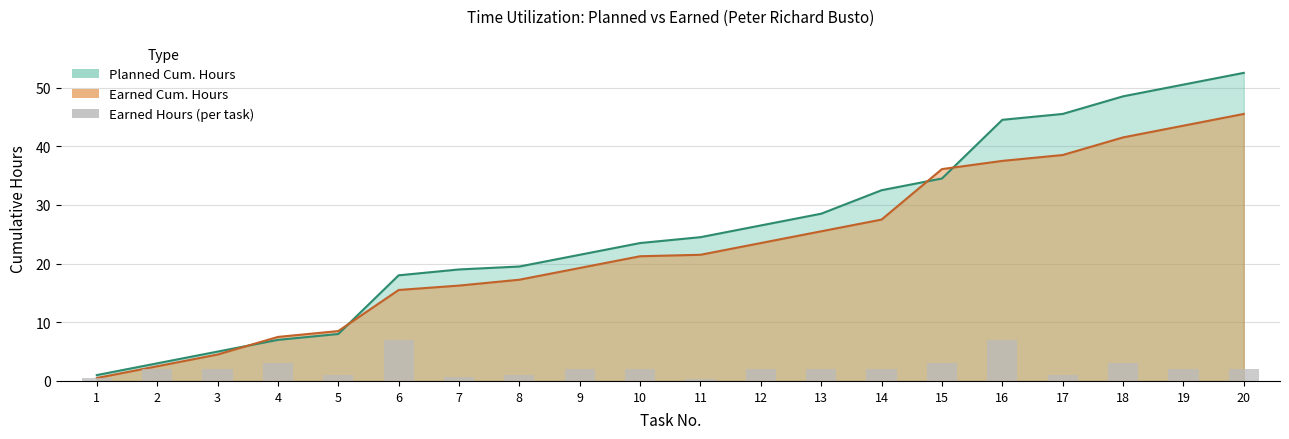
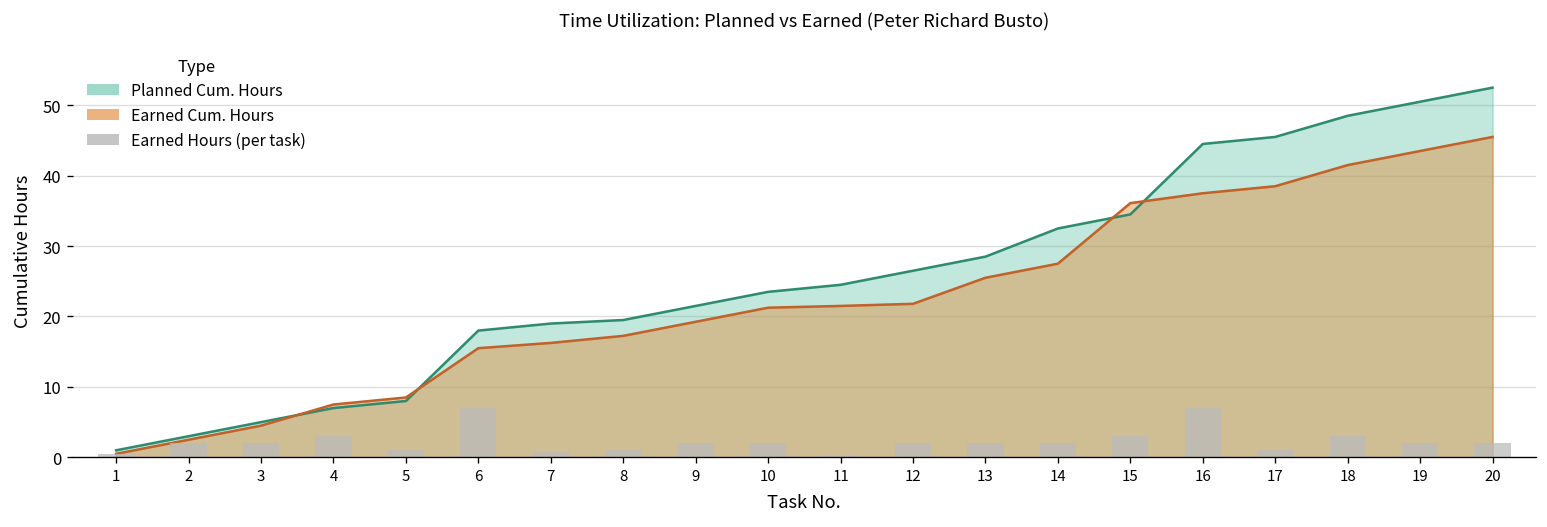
Earned Cum. Hours, 12: 24 -> 22
